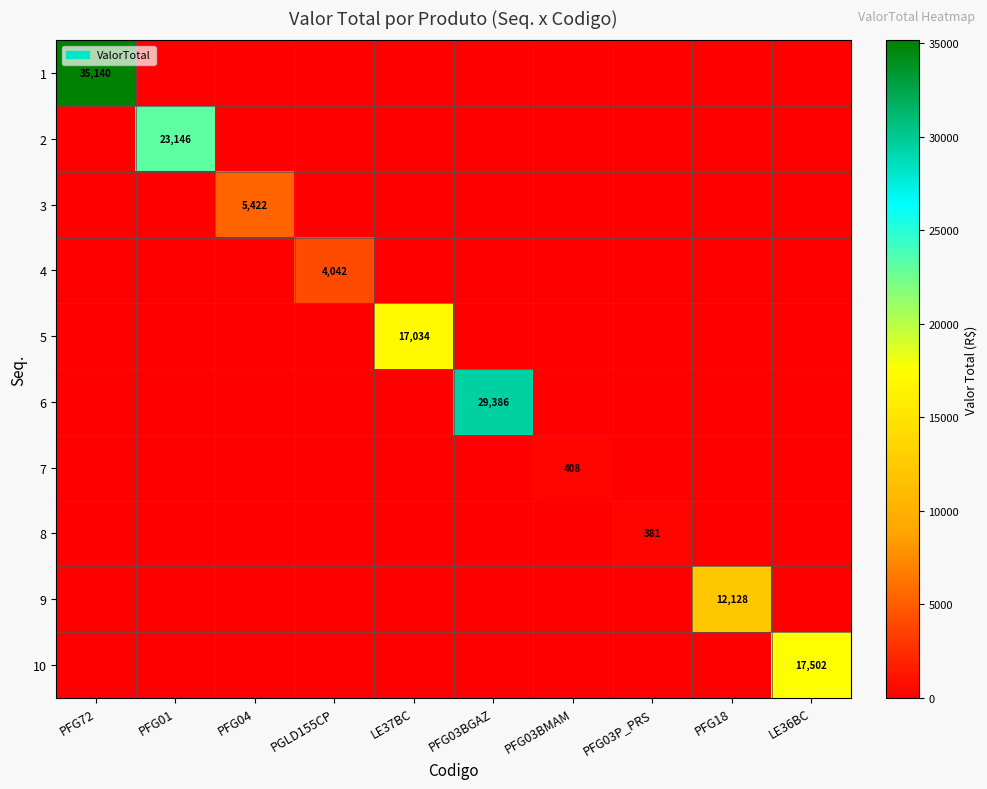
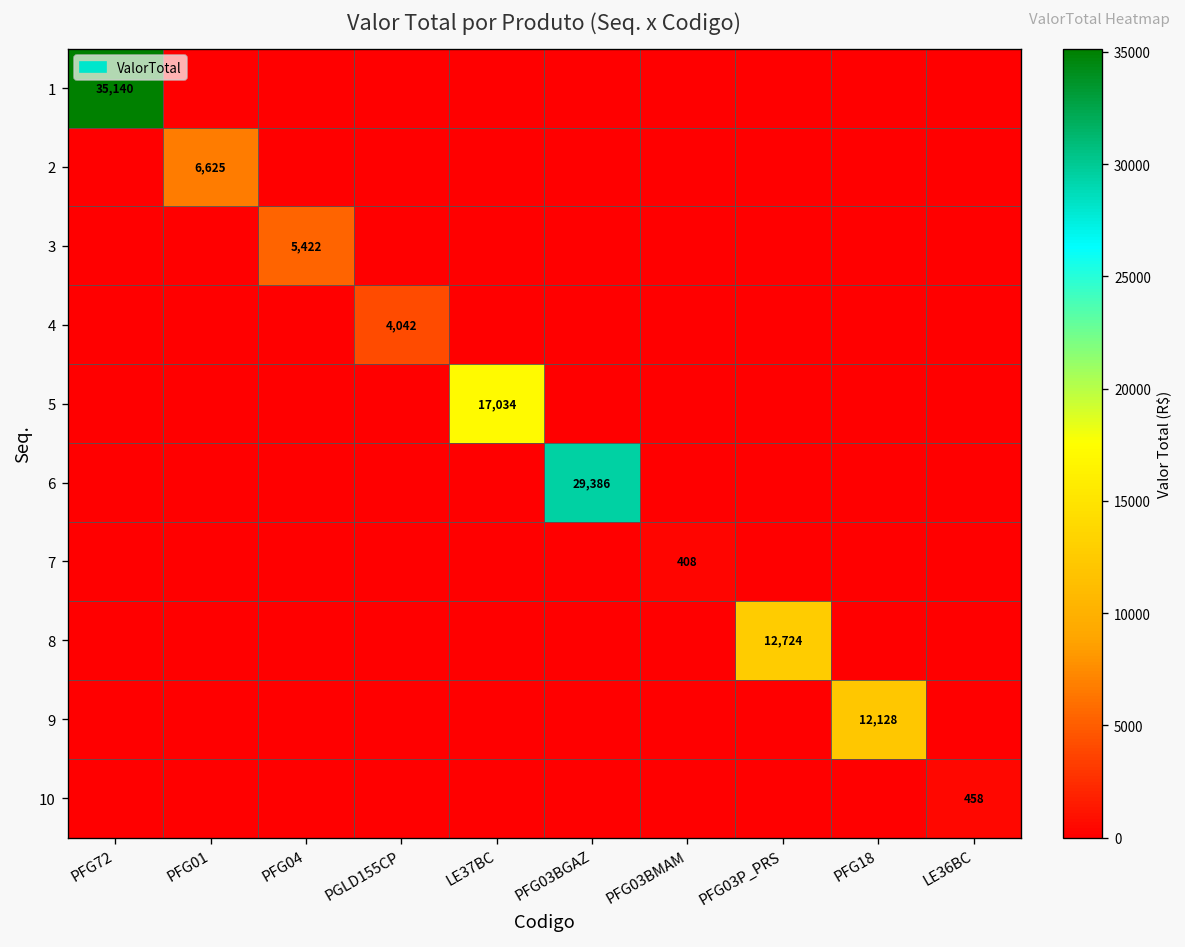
2, PFG01: 23,146 -> 6,625
8, PFG03P_PRS: 381 -> 12,724
10, LE36BC: 17,502 -> 458
